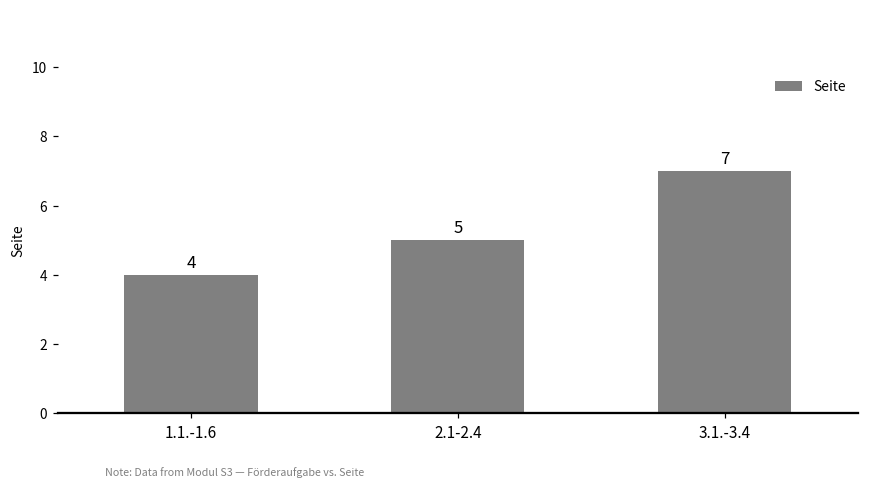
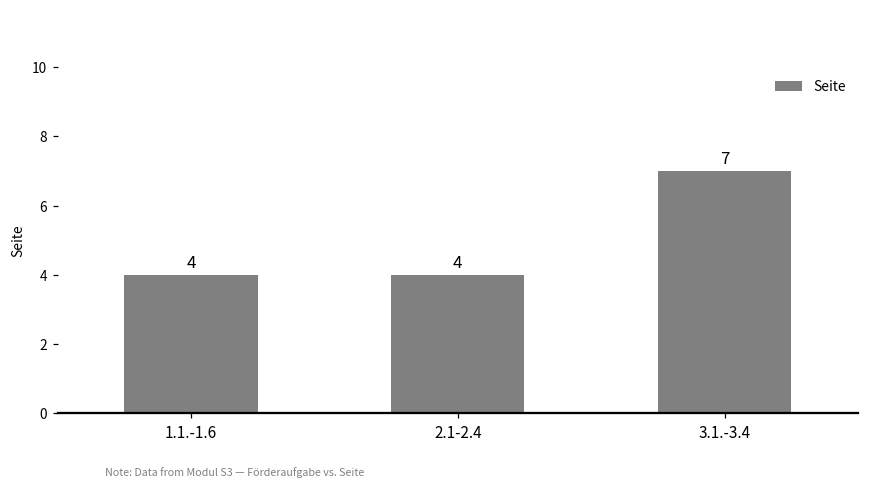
2.1-2.4: 5 -> 4
